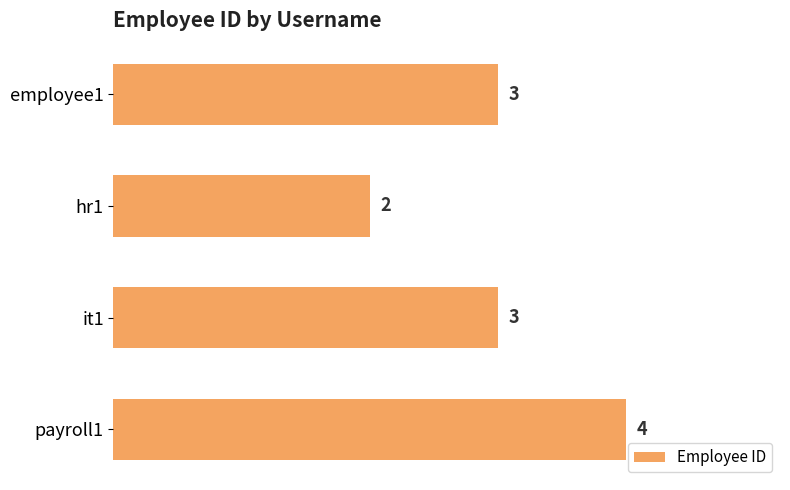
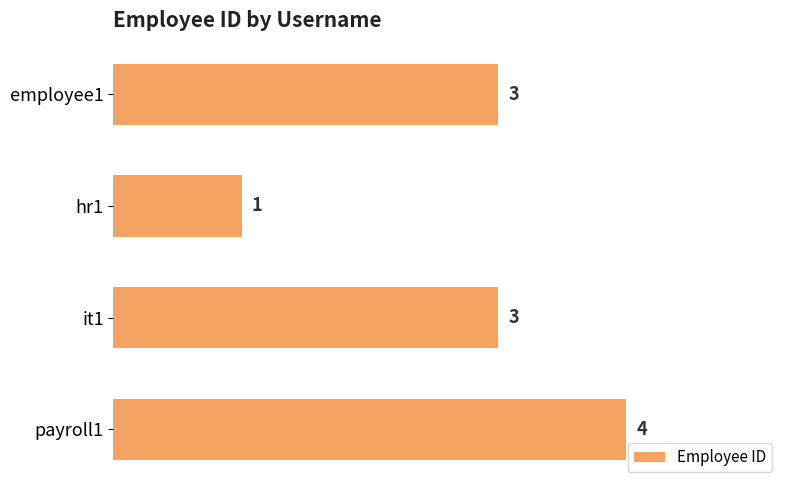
hr1: 2 -> 1
